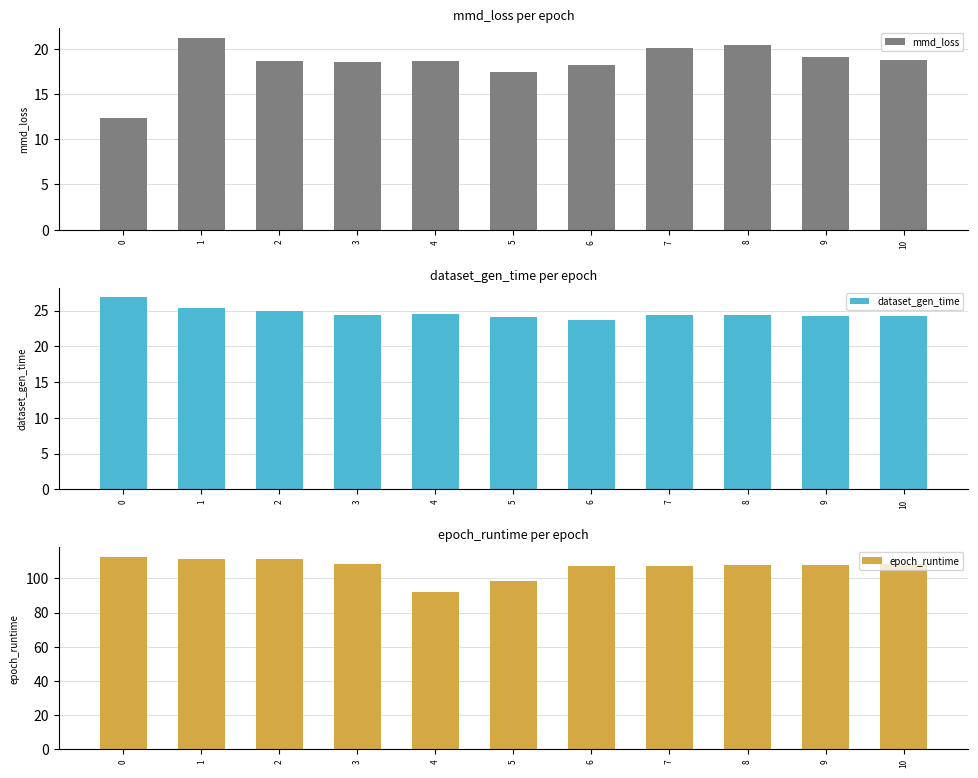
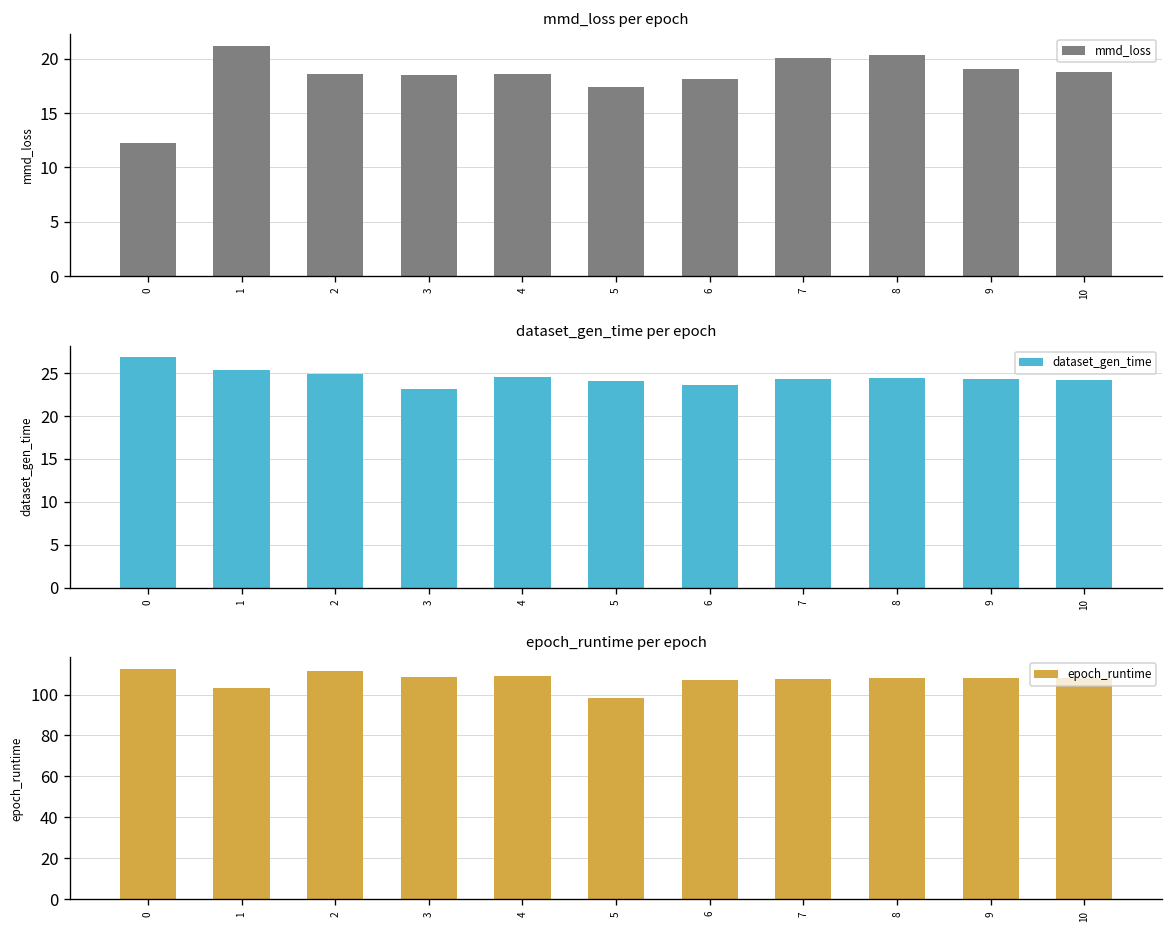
dataset_gen_time per epoch, 3: 24 -> 23
epoch_runtime per epoch, 1: 111 -> 103
epoch_runtime per epoch, 4: 92 -> 109
